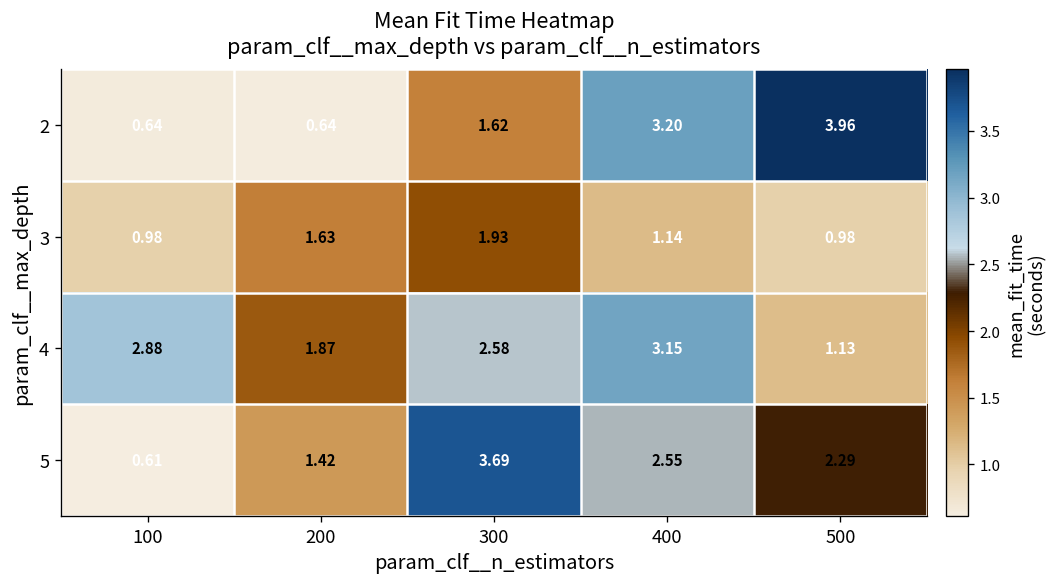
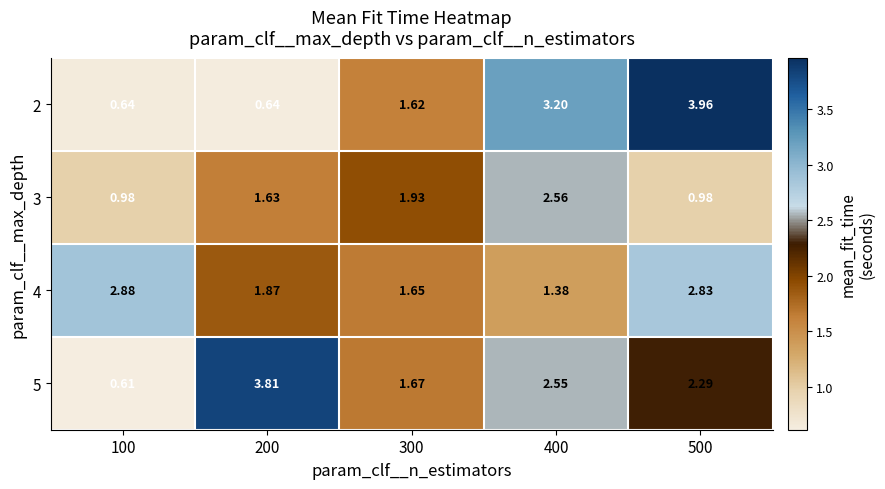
3, 400: 1.14 -> 2.56
4, 300: 2.58 -> 1.65
4, 400: 3.15 -> 1.38
4, 500: 1.13 -> 2.83
5, 200: 1.42 -> 3.81
5, 300: 3.69 -> 1.67
